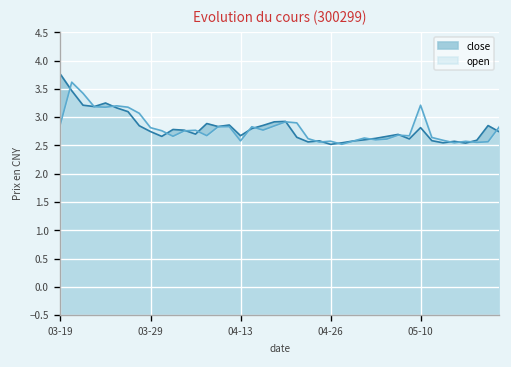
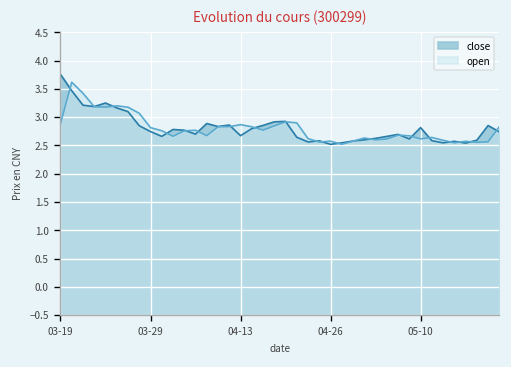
open, 04-13: 2.6 -> 2.9
open, 05-10: 3.2 -> 2.6
